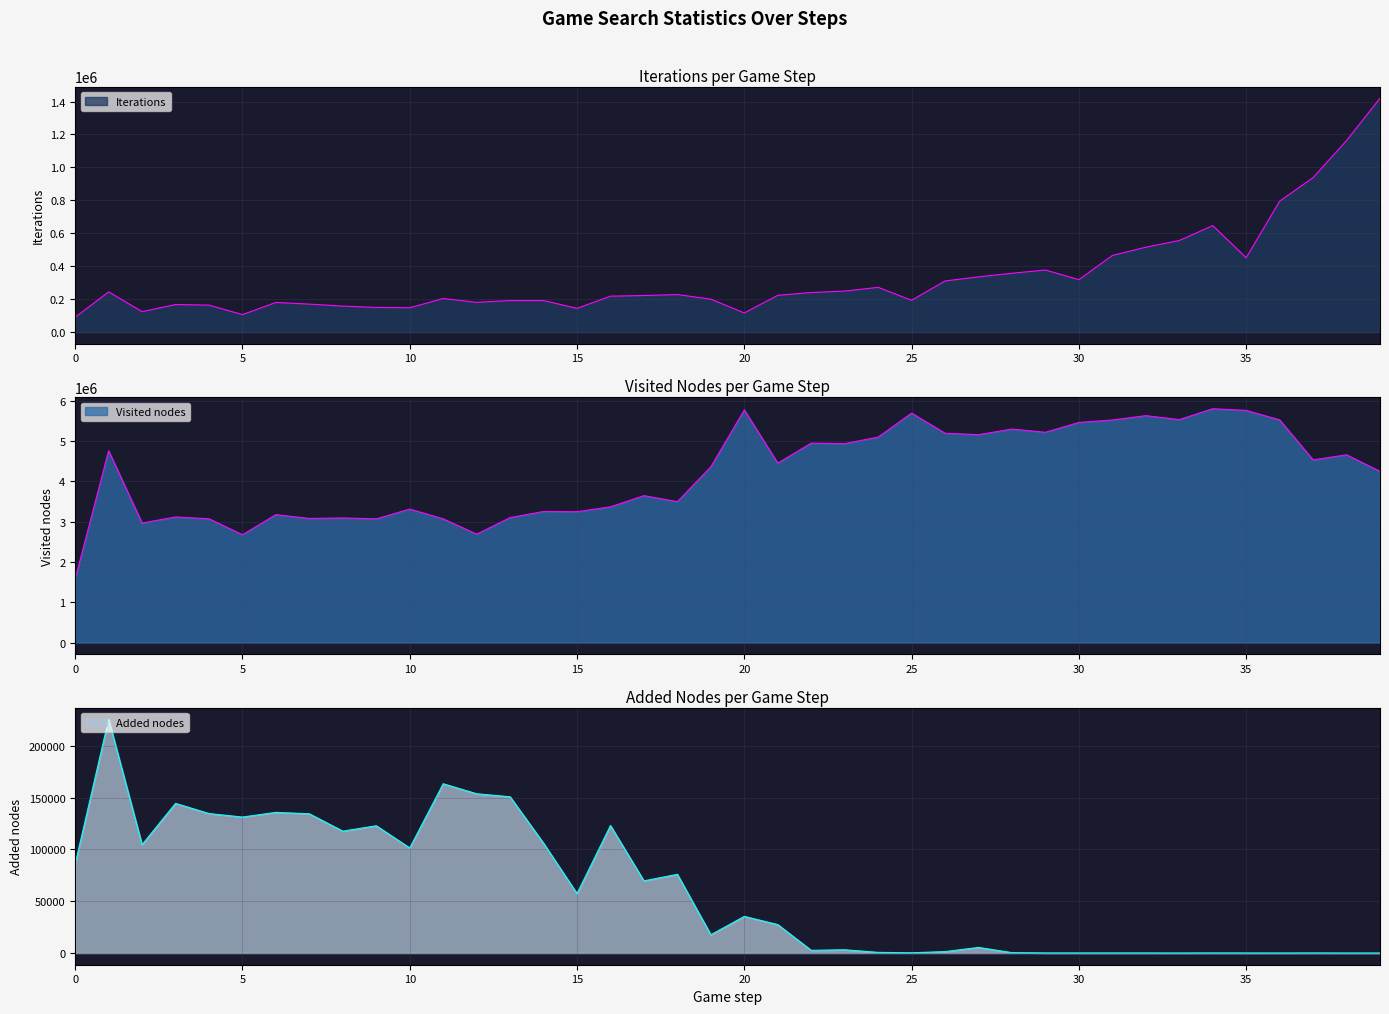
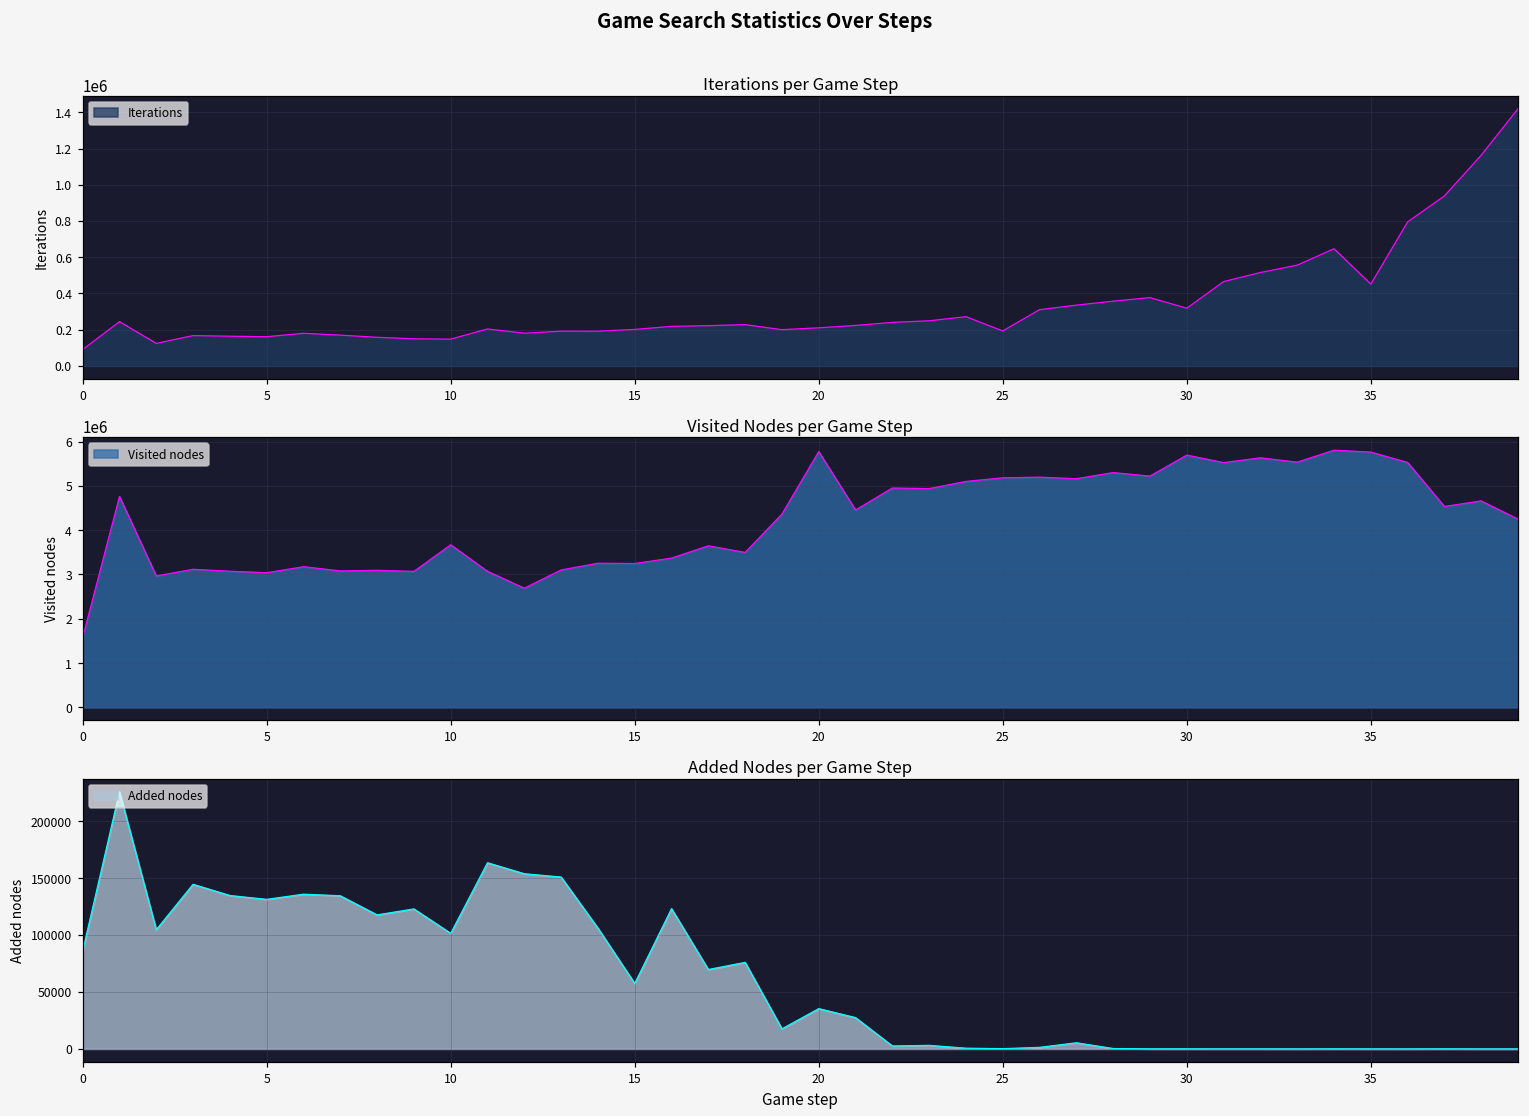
Iterations per Game Step, 5: 110000 -> 160000
Iterations per Game Step, 15: 140000 -> 200000
Iterations per Game Step, 20: 120000 -> 210000
Visited Nodes per Game Step, 5: 2700000 -> 3000000
Visited Nodes per Game Step, 10: 3300000 -> 3700000
Visited Nodes per Game Step, 25: 5700000 -> 5200000
Visited Nodes per Game Step, 30: 5500000 -> 5700000
